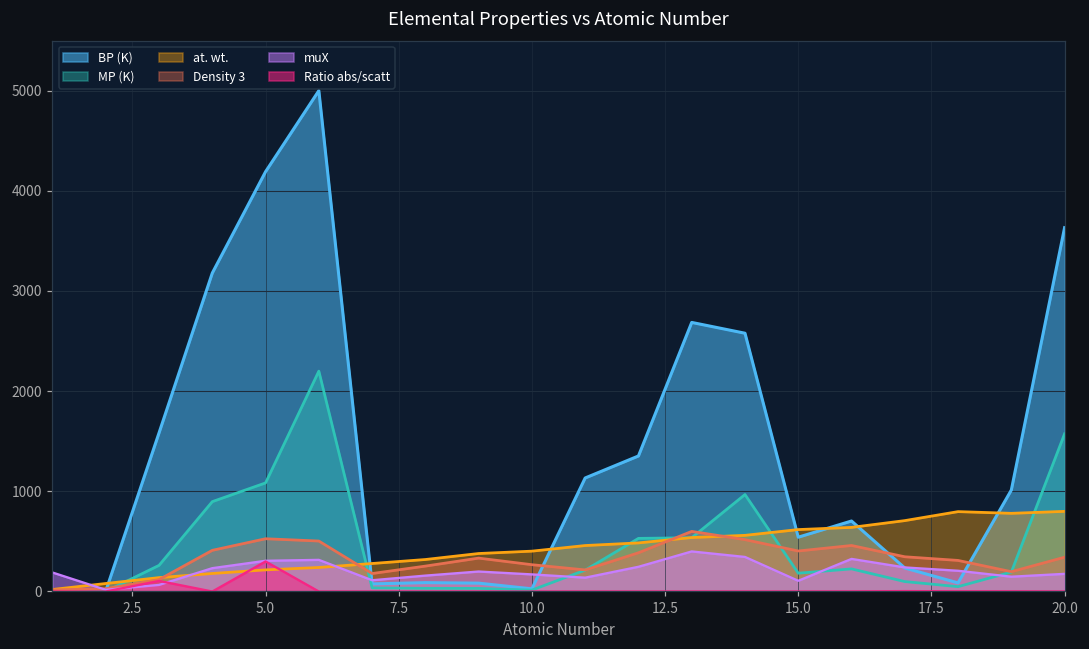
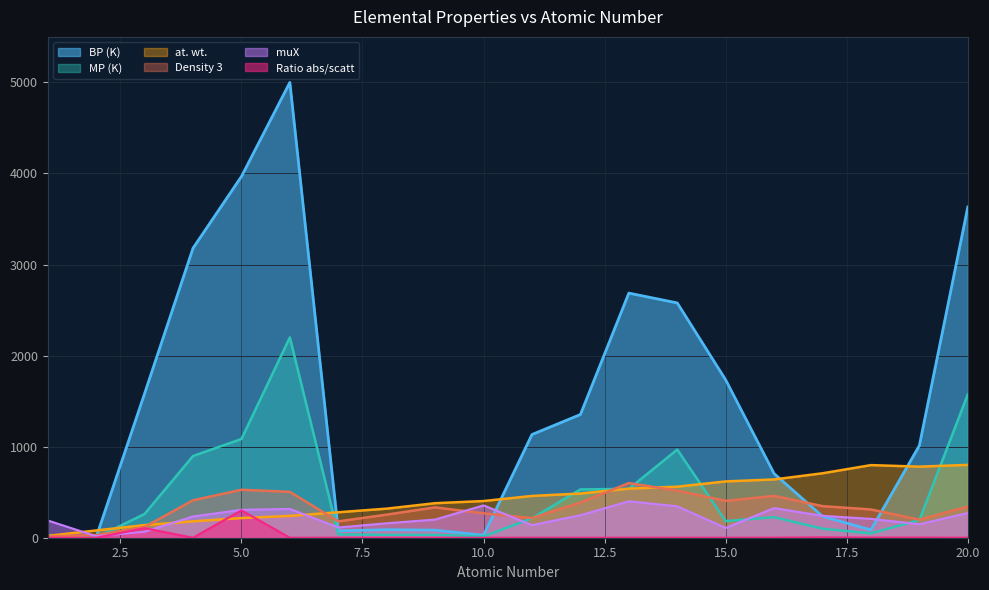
BP (K), 5.0: 4200 -> 4000
muX, 10.0: 200 -> 400
BP (K), 15.0: 500 -> 1700
muX, 20.0: 200 -> 300
